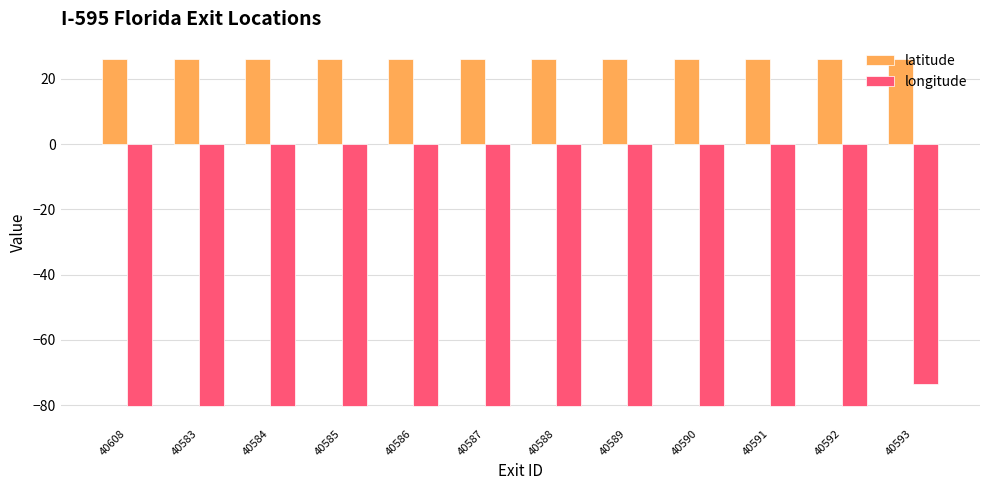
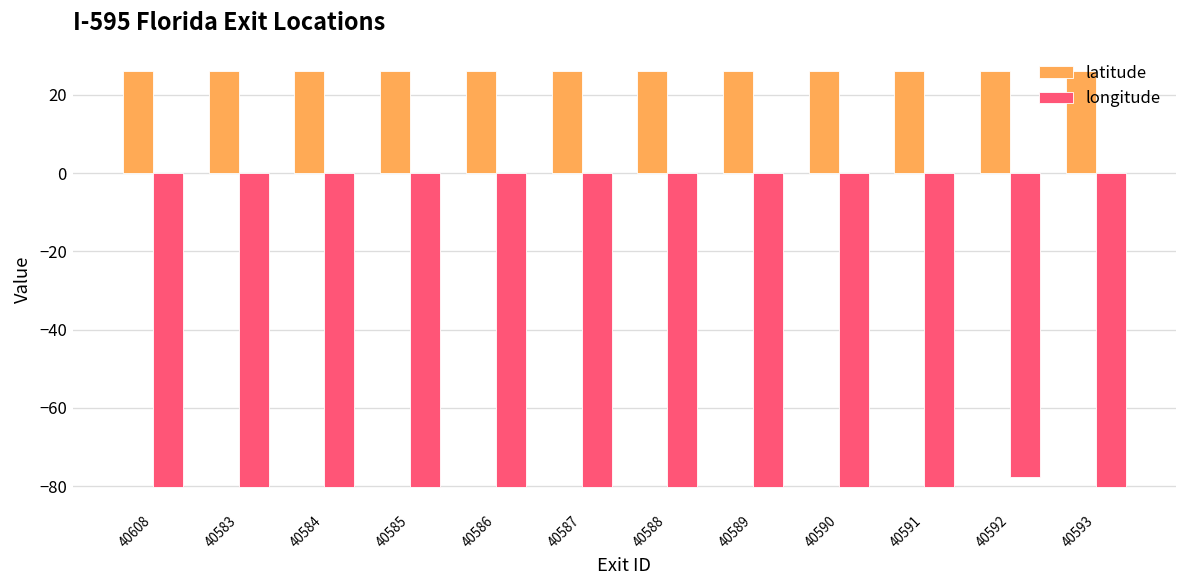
longitude, 40592: -80 -> -78
longitude, 40593: -74 -> -80
